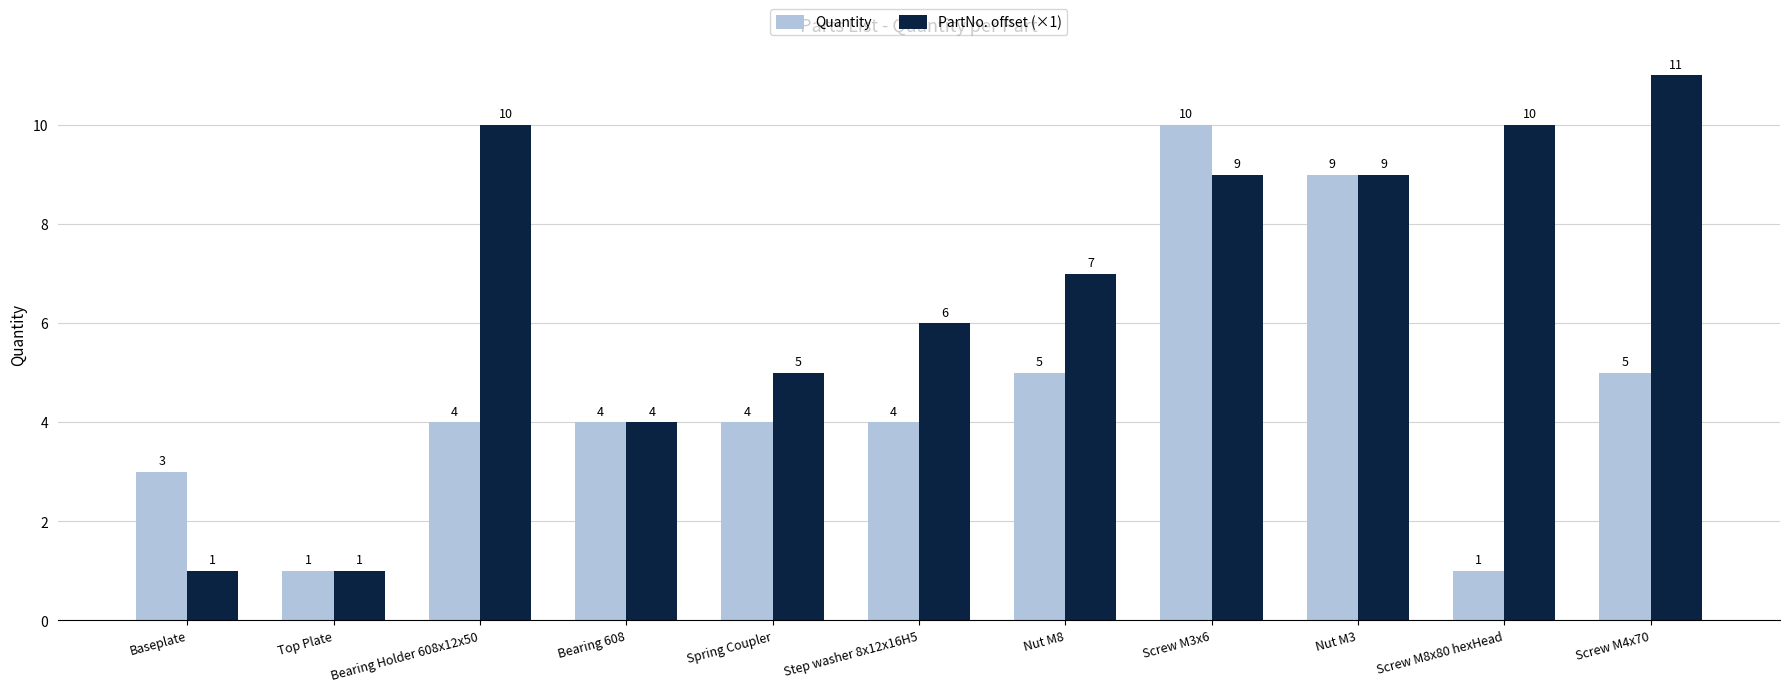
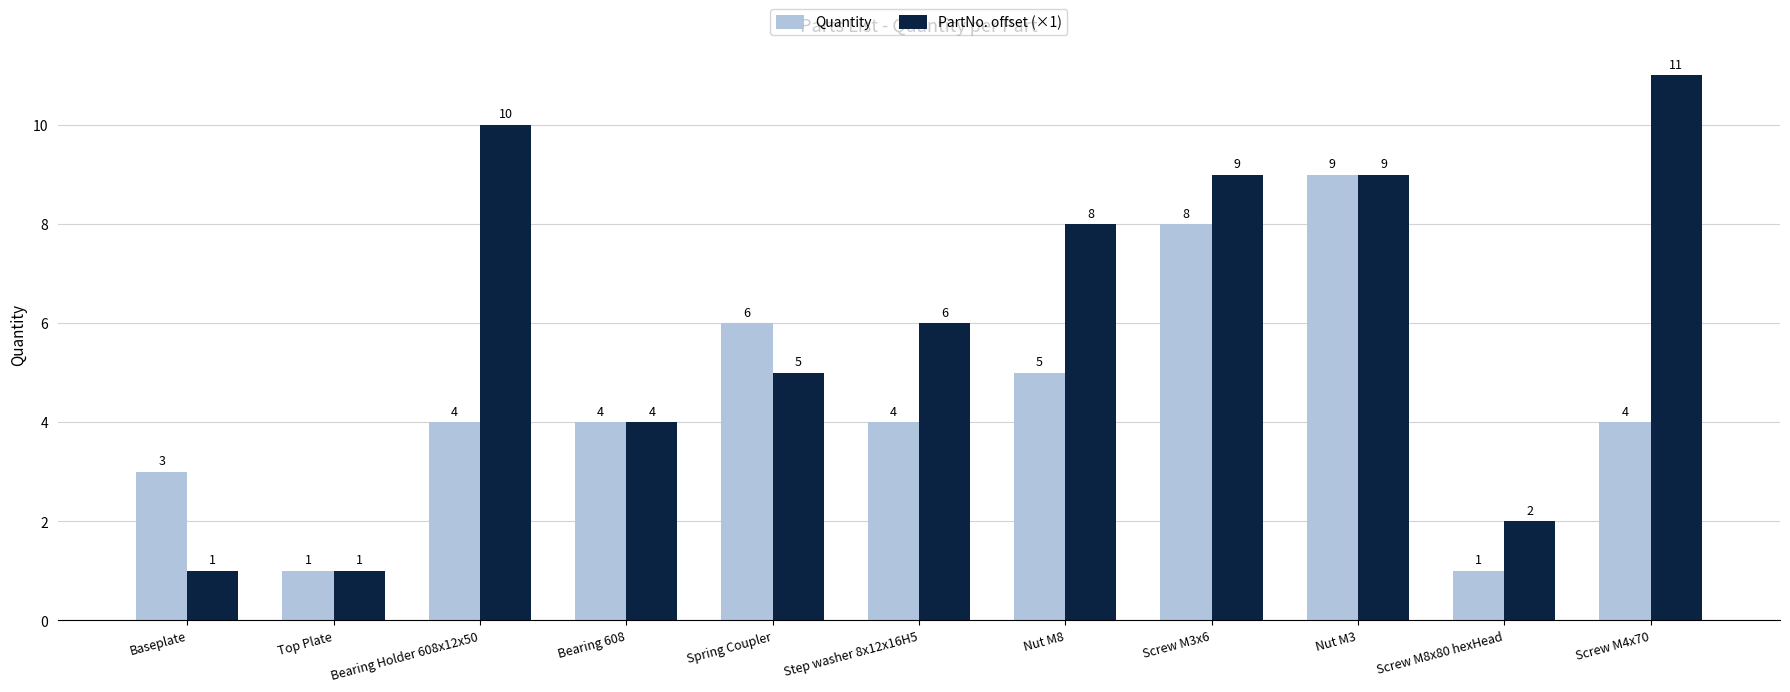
Quantity, Spring Coupler: 4 -> 6
PartNo. offset (×1), Nut M8: 7 -> 8
Quantity, Screw M3x6: 10 -> 8
PartNo. offset (×1), Screw M8x80 hexHead: 10 -> 2
Quantity, Screw M4x70: 5 -> 4
